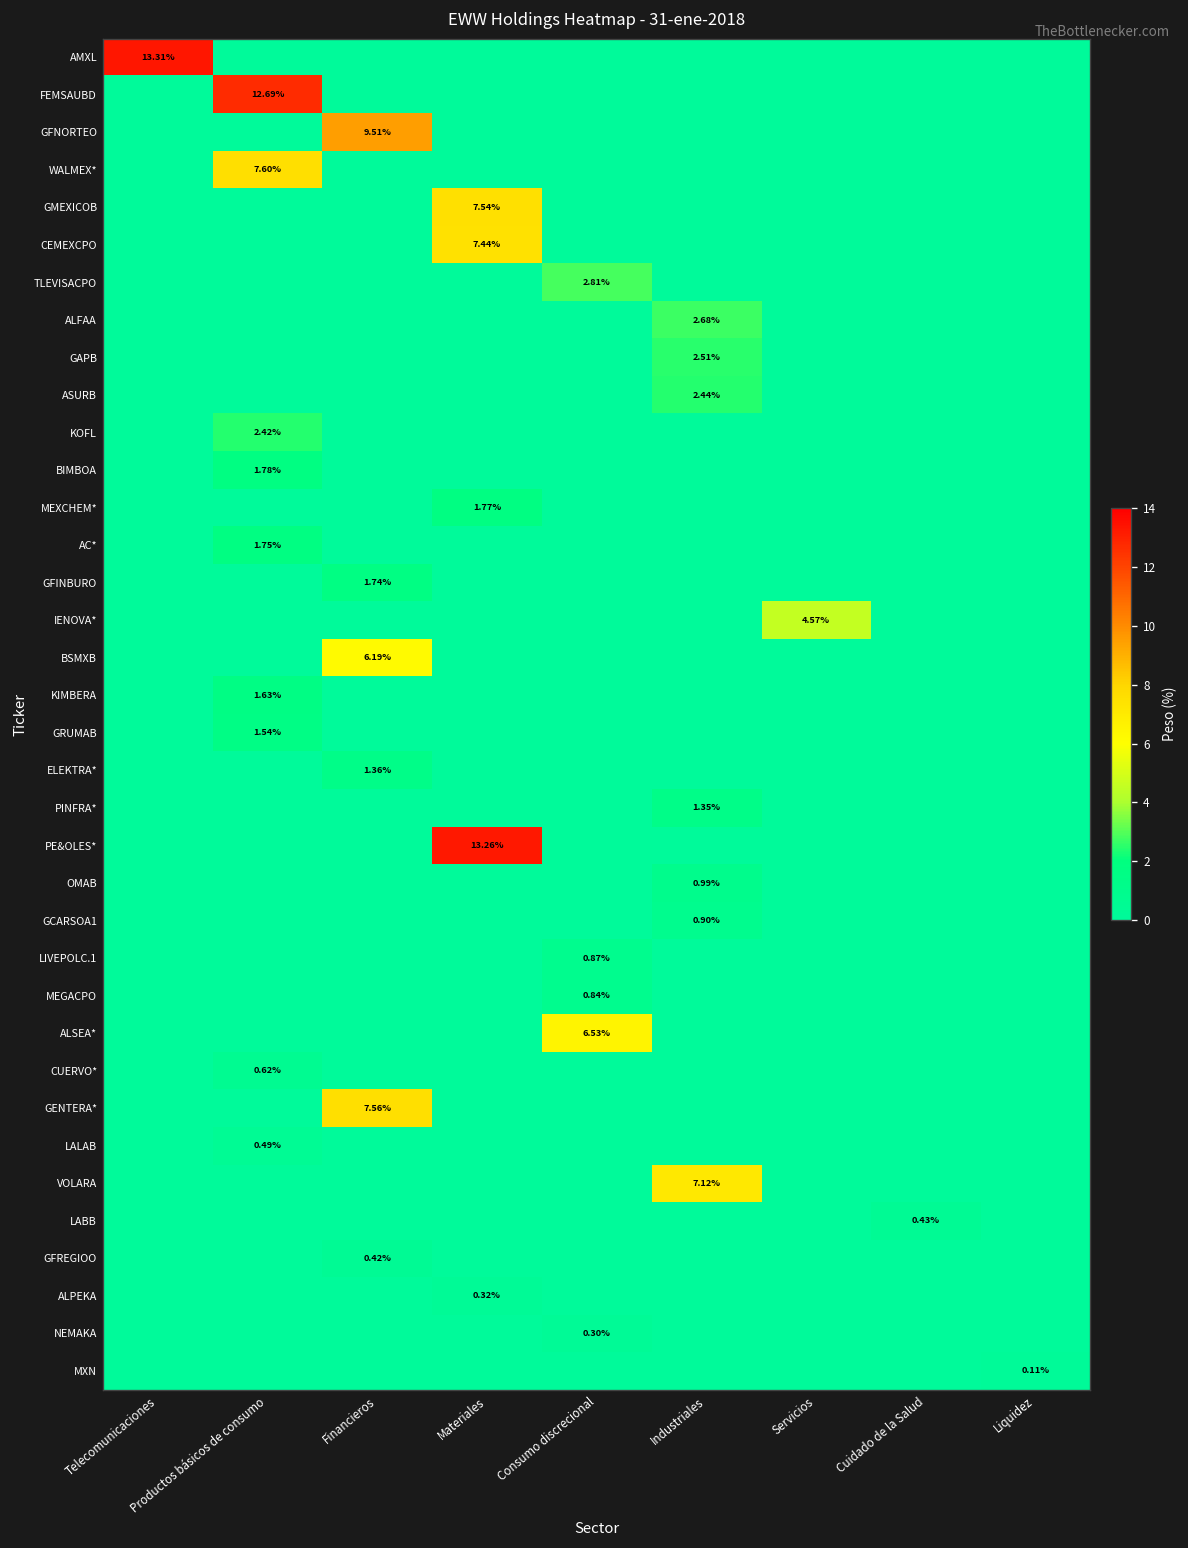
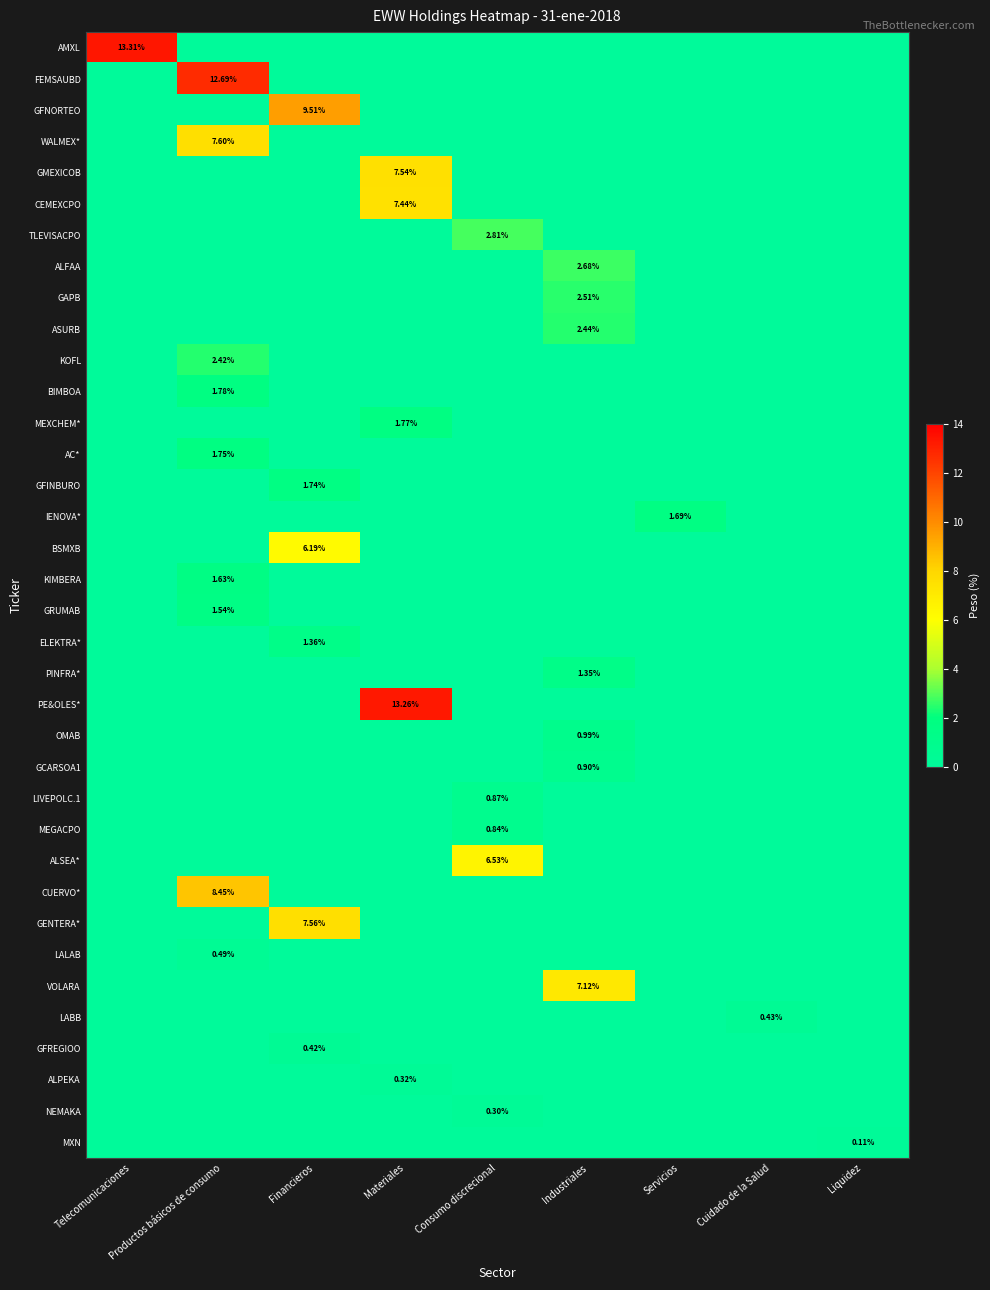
IENOVA*, Servicios: 4.57% -> 1.69%
CUERVO*, Productos básicos de consumo: 0.62% -> 8.45%
